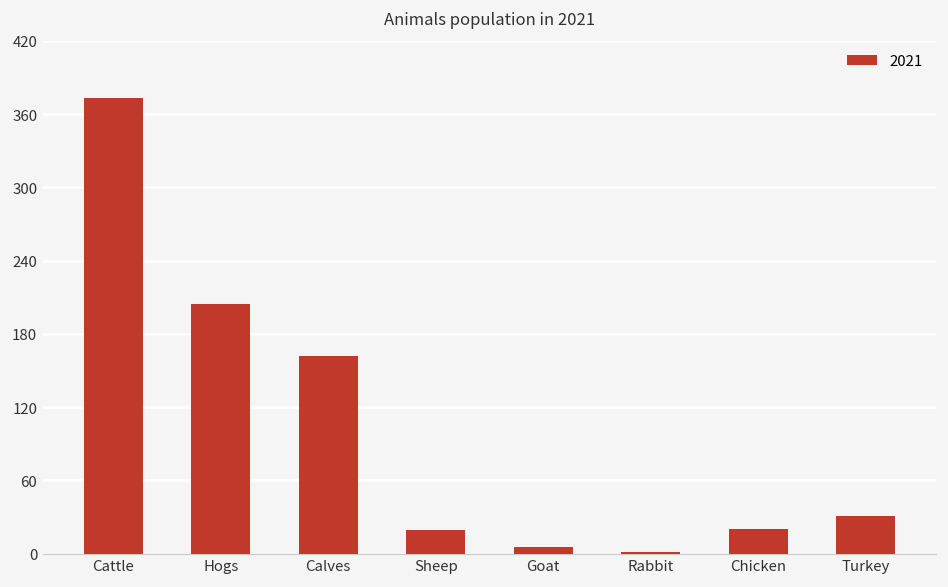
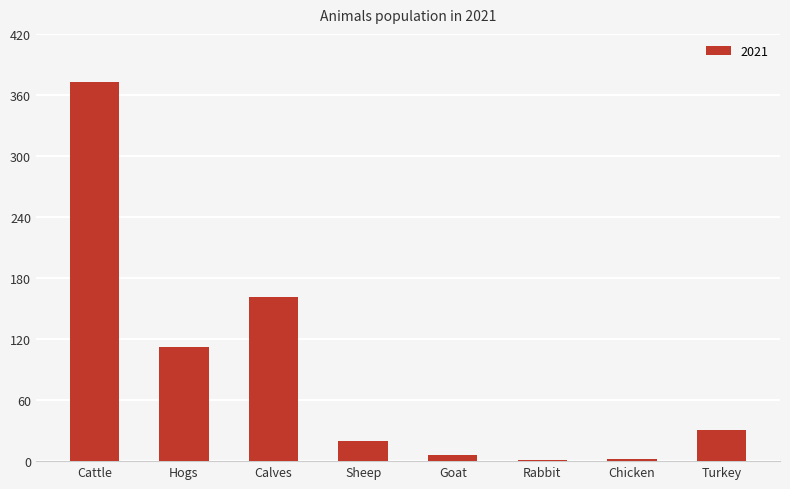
Hogs: 204 -> 113
Chicken: 20 -> 2
